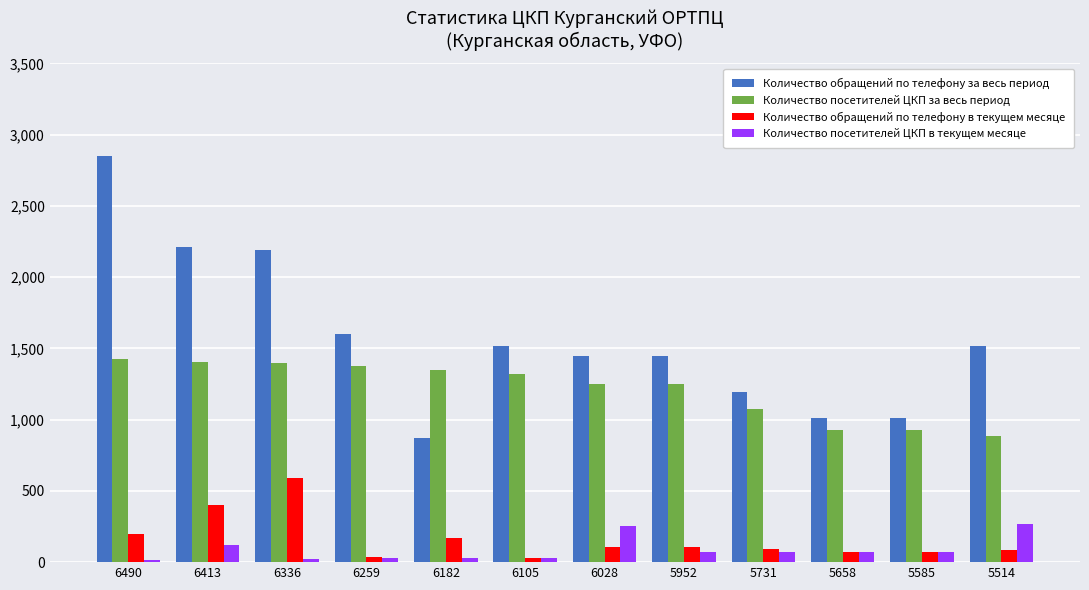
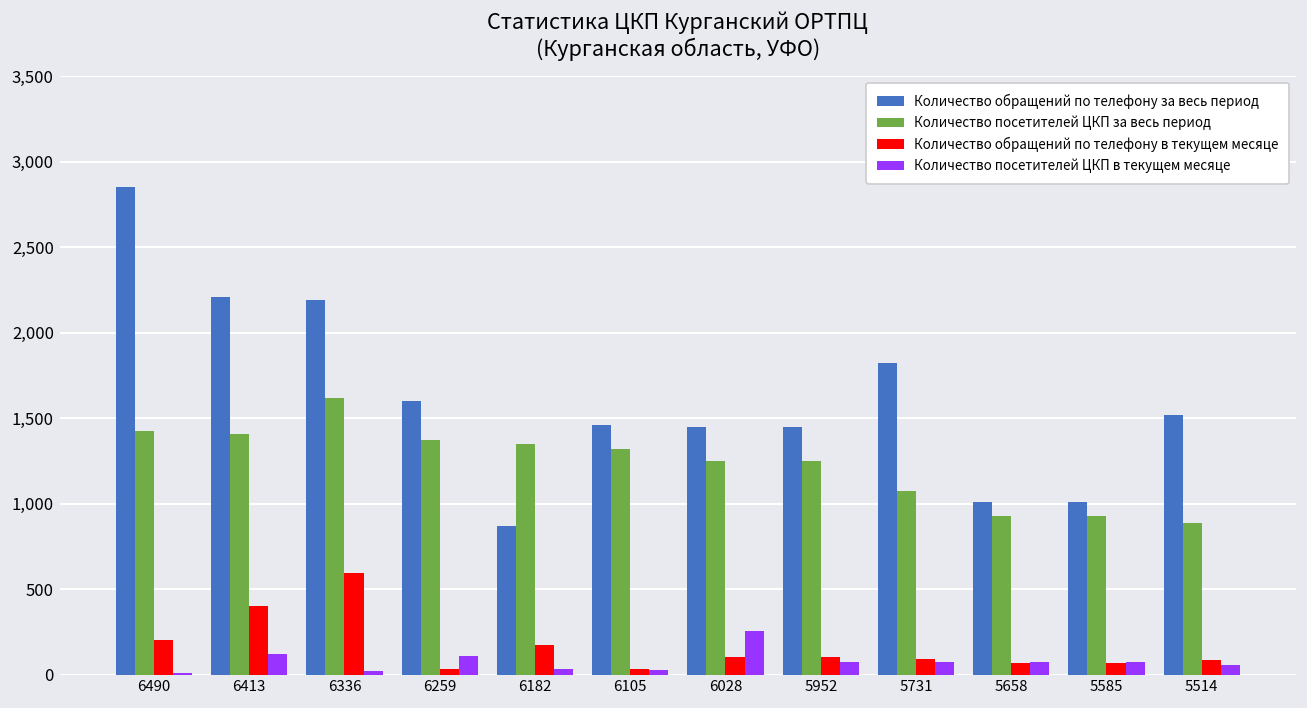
Количество посетителей ЦКП за весь период, 6336: 1,400 -> 1,620
Количество посетителей ЦКП в текущем месяце, 6259: 30 -> 110
Количество обращений по телефону за весь период, 6105: 1,520 -> 1,460
Количество обращений по телефону за весь период, 5731: 1,190 -> 1,820
Количество посетителей ЦКП в текущем месяце, 5514: 270 -> 60
